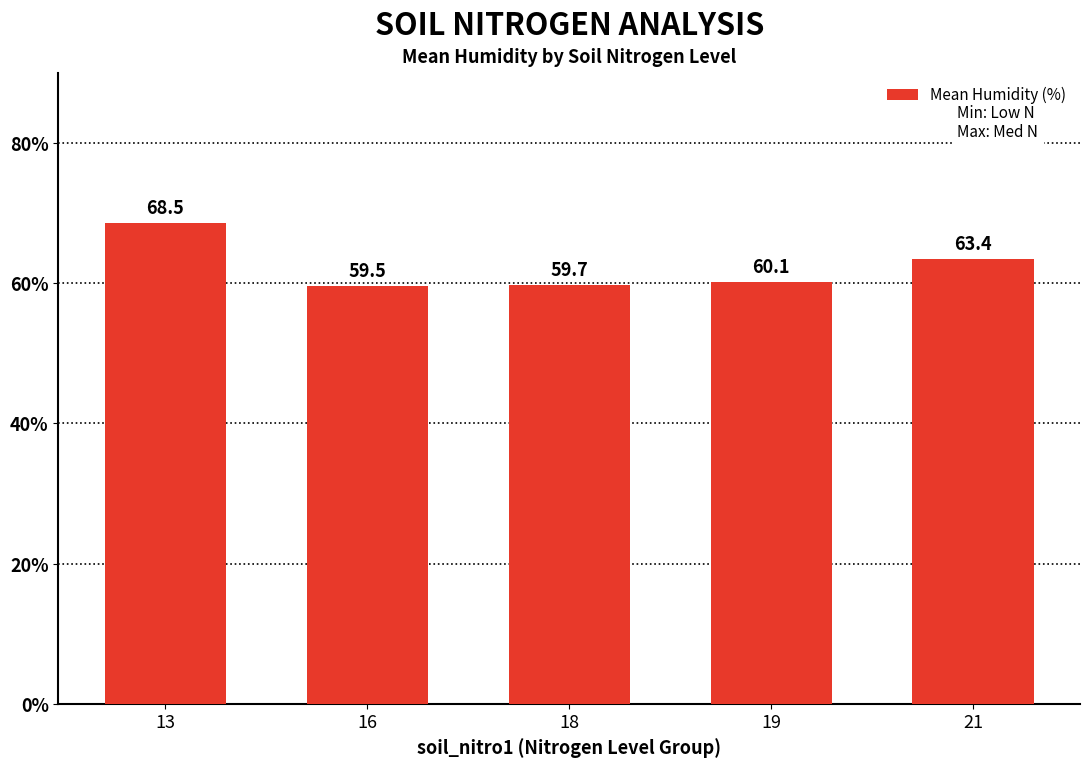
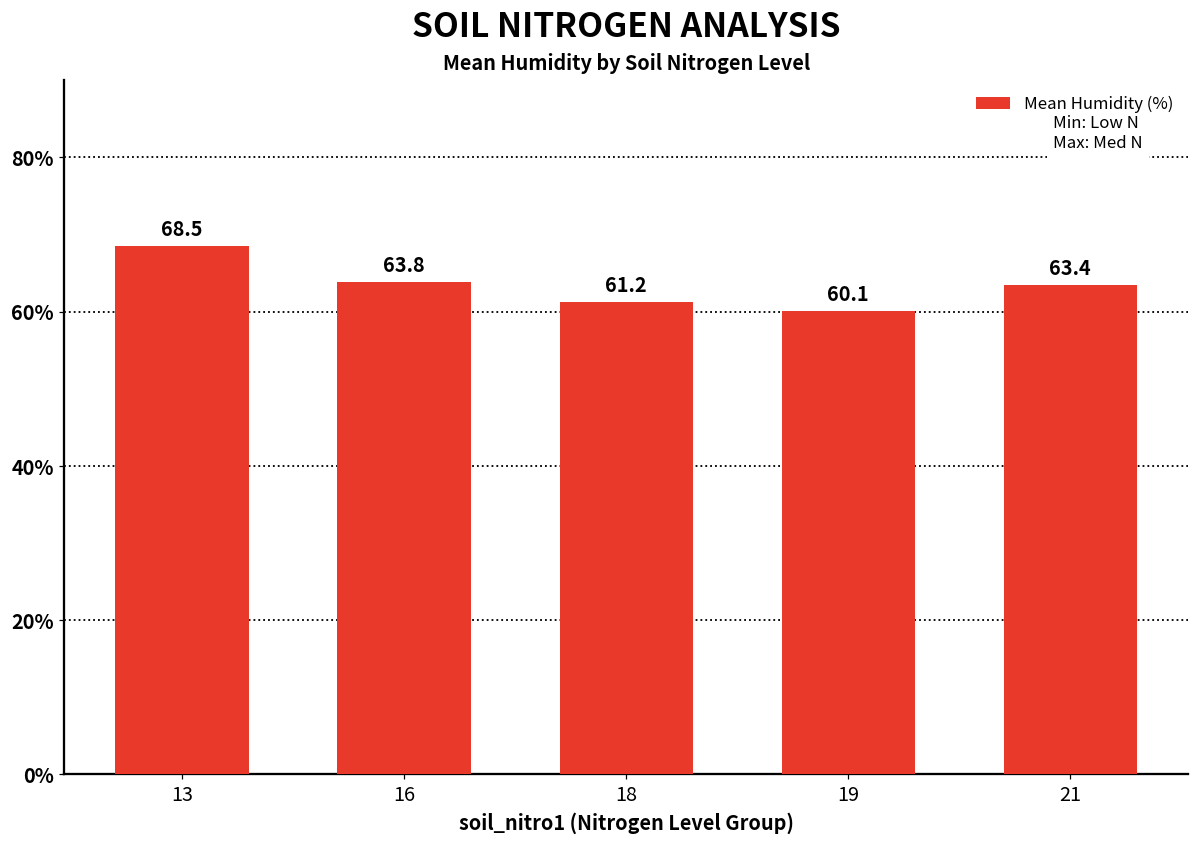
16: 59.5 -> 63.8
18: 59.7 -> 61.2
